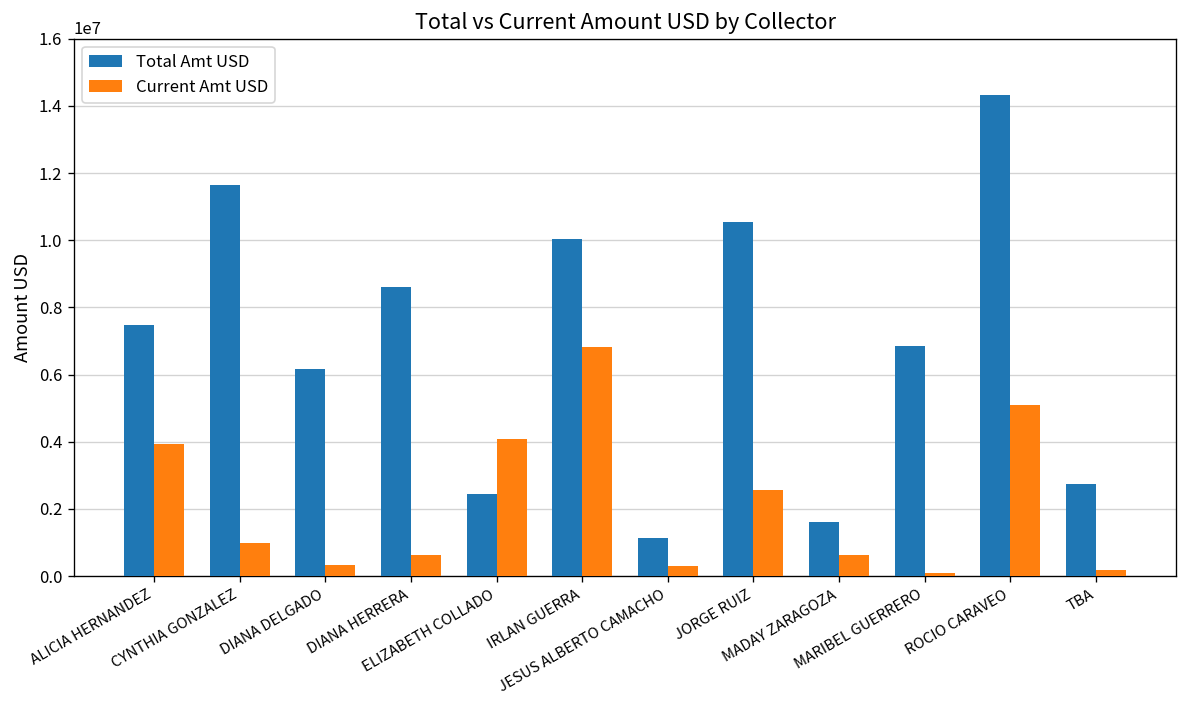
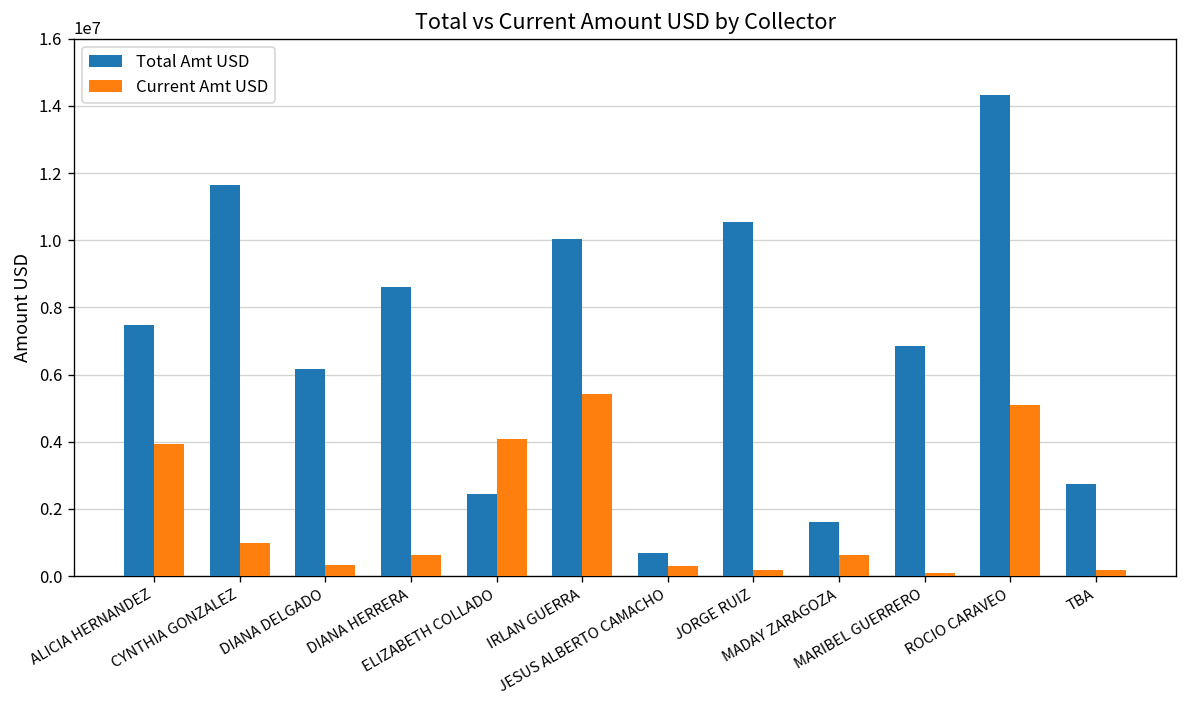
Current Amt USD, IRLAN GUERRA: 6800000 -> 5400000
Total Amt USD, JESUS ALBERTO CAMACHO: 1100000 -> 700000
Current Amt USD, JORGE RUIZ: 2600000 -> 200000
